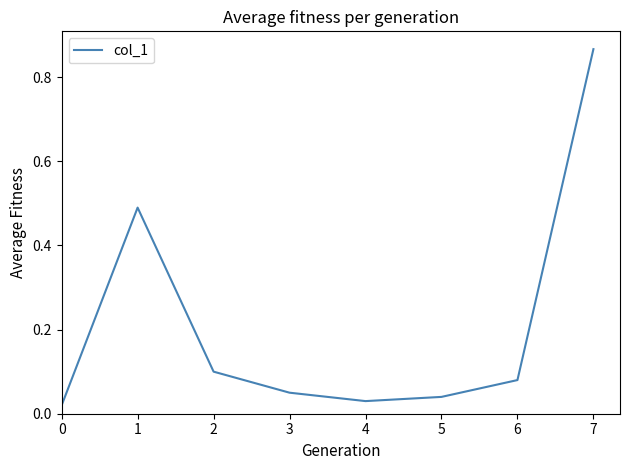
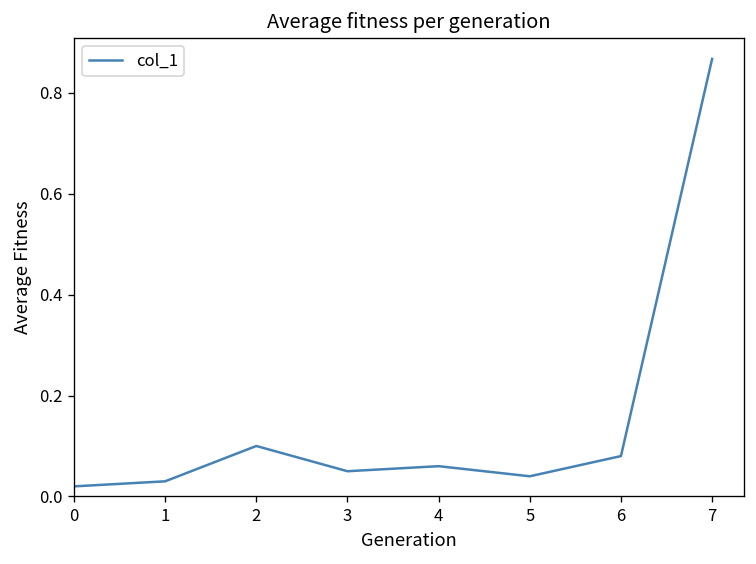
1: 0.49 -> 0.03
4: 0.03 -> 0.06
